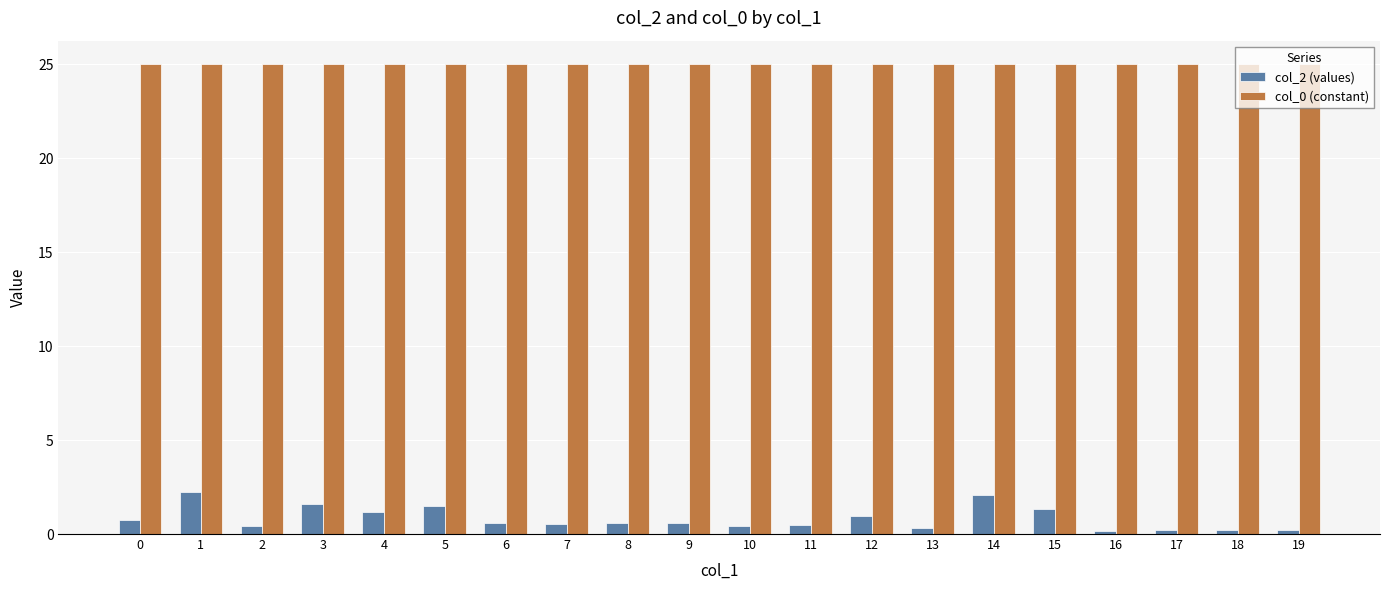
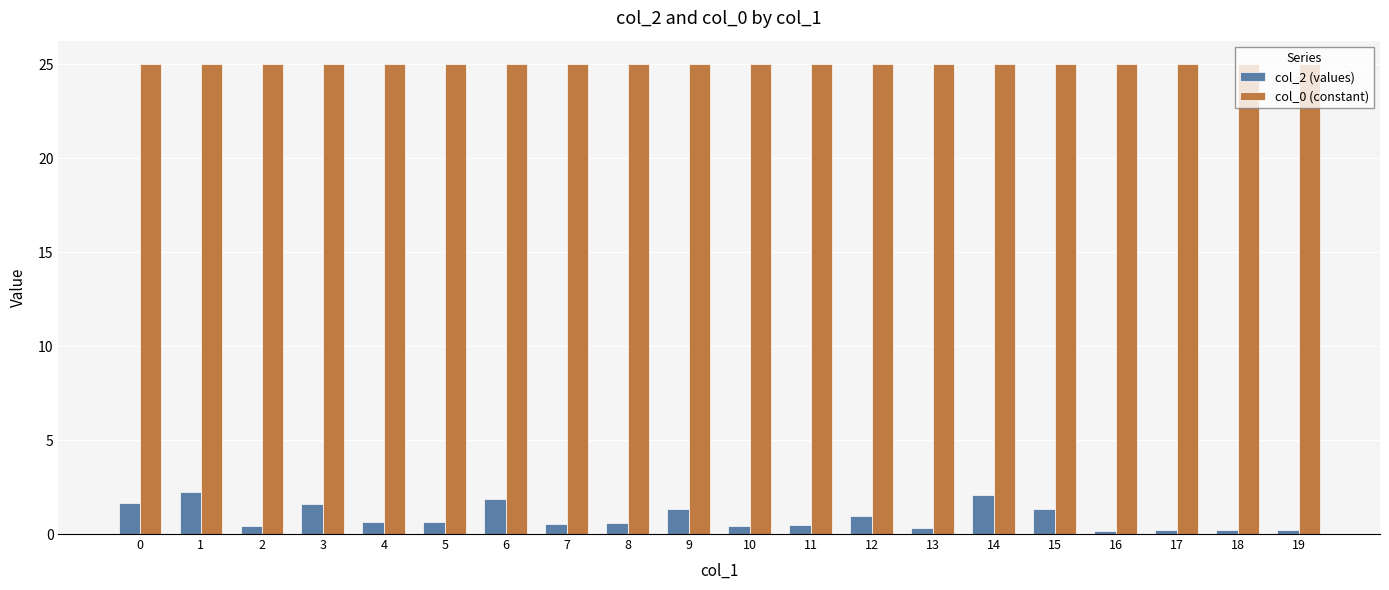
col_2 (values), 0: 0.7 -> 1.7
col_2 (values), 4: 1.2 -> 0.7
col_2 (values), 5: 1.5 -> 0.6
col_2 (values), 6: 0.6 -> 1.9
col_2 (values), 9: 0.6 -> 1.3
